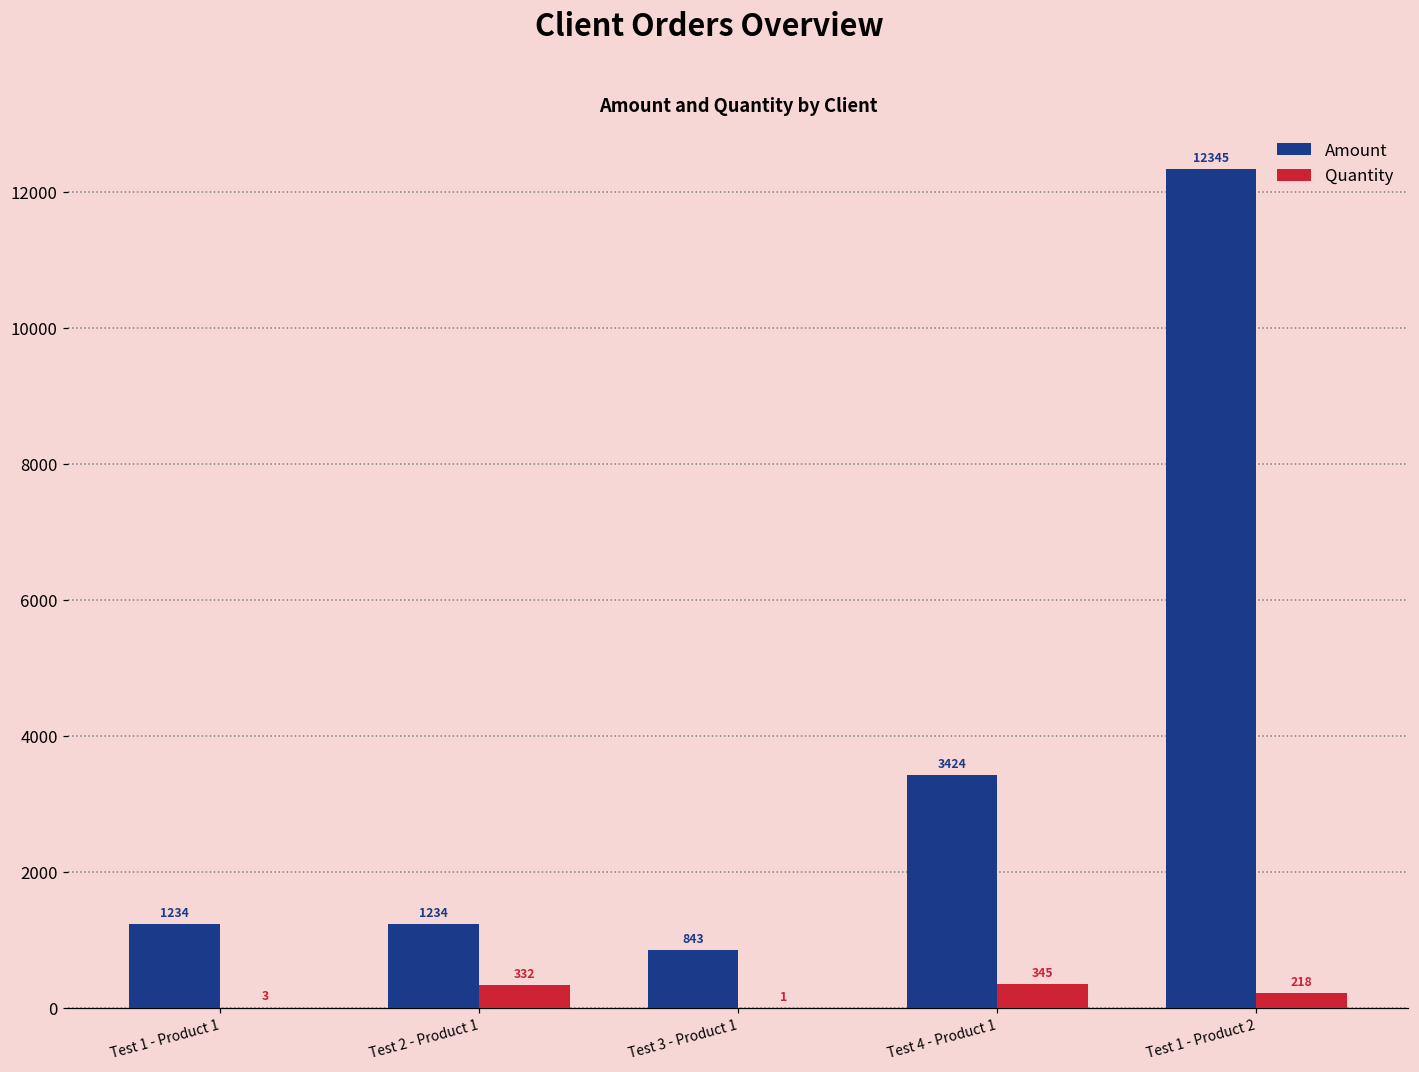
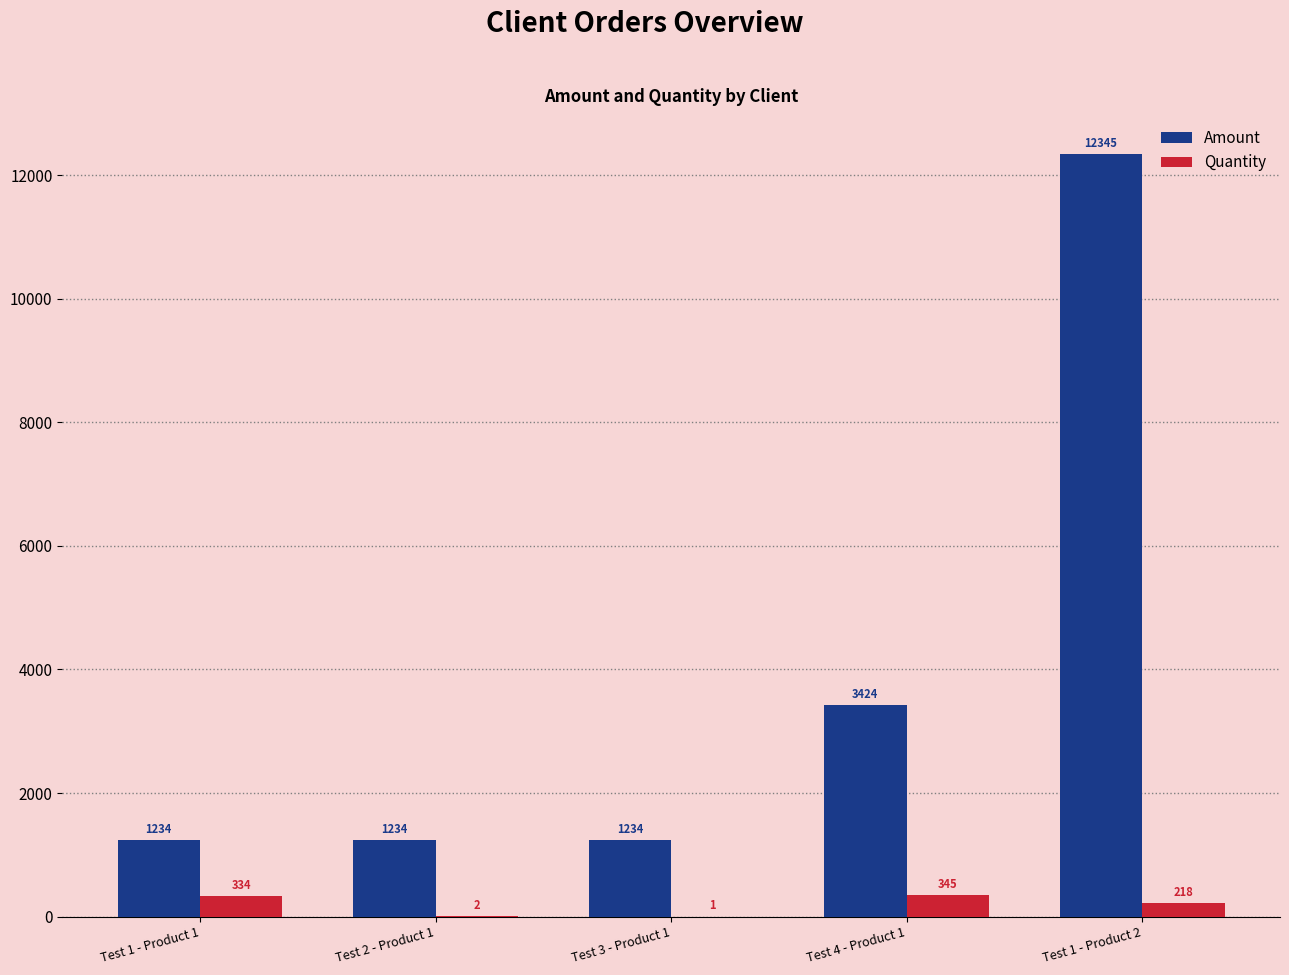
Quantity, Test 1 - Product 1: 3 -> 334
Quantity, Test 2 - Product 1: 332 -> 2
Amount, Test 3 - Product 1: 843 -> 1234
